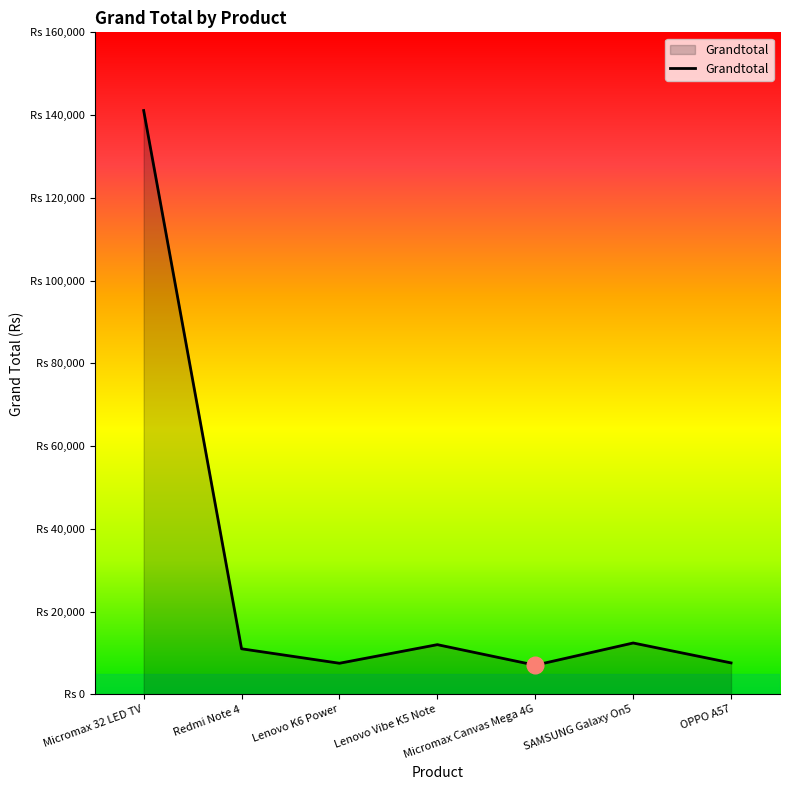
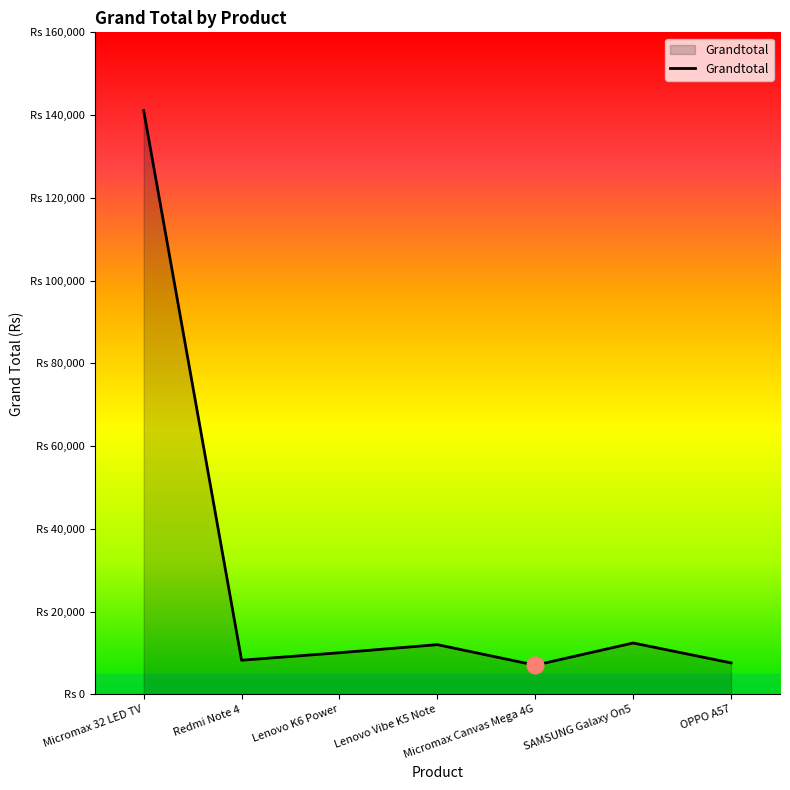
Grandtotal, Redmi Note 4: Rs 11,000 -> Rs 8,000
Grandtotal, Lenovo K6 Power: Rs 8,000 -> Rs 10,000
